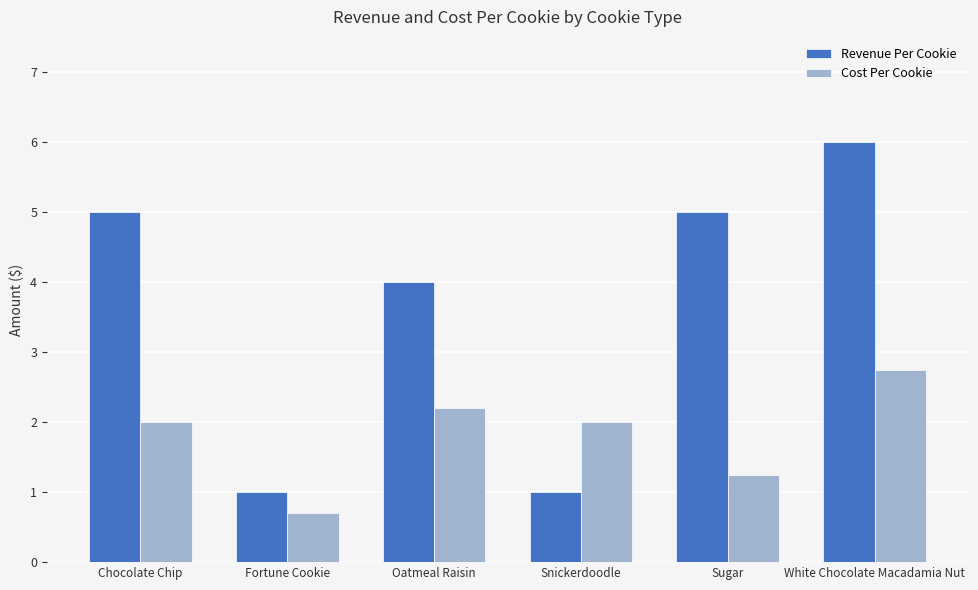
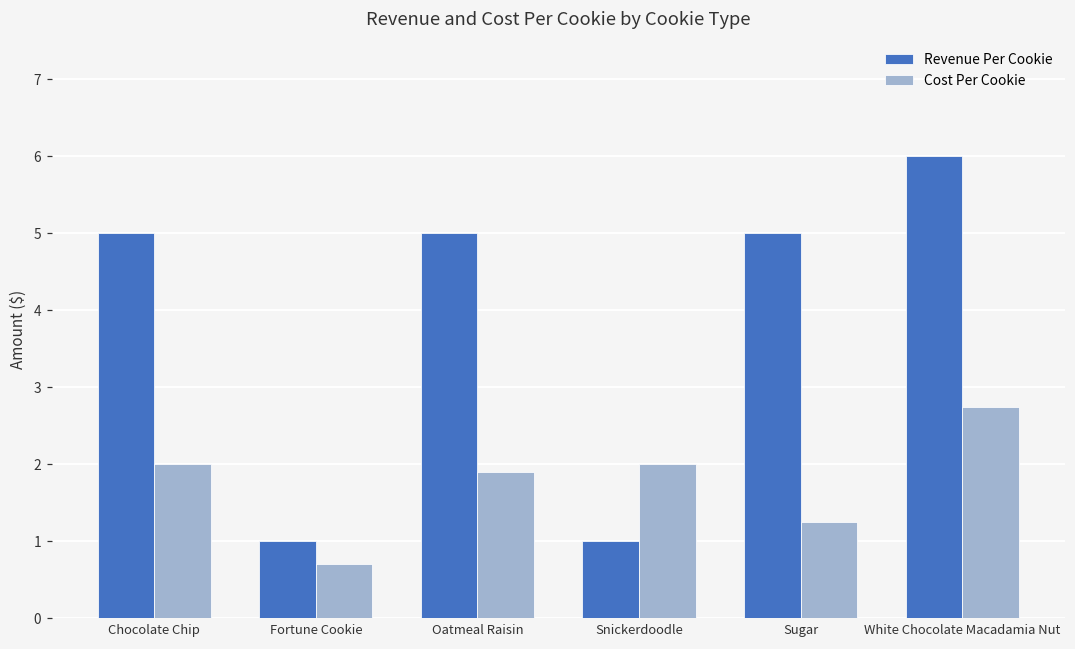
Revenue Per Cookie, Oatmeal Raisin: 4 -> 5
Cost Per Cookie, Oatmeal Raisin: 2.2 -> 1.9
